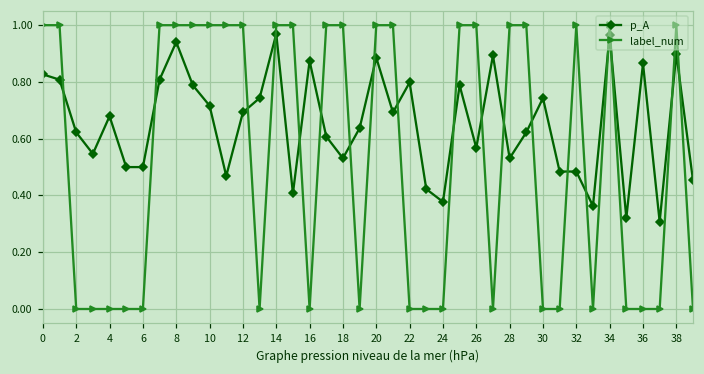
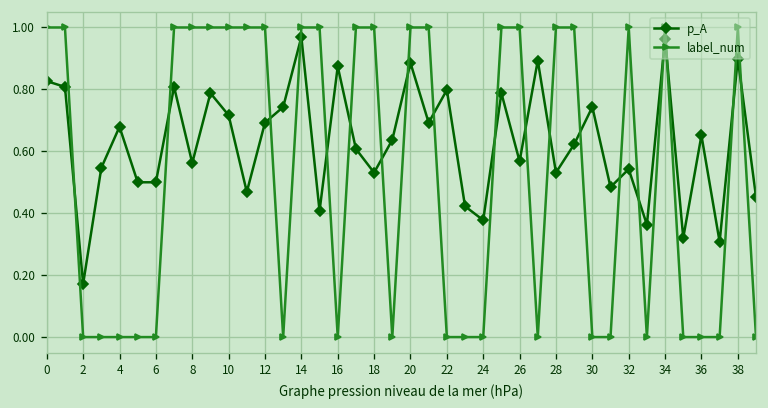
p_A, 2: 0.62 -> 0.17
p_A, 8: 0.94 -> 0.56
p_A, 32: 0.48 -> 0.54
p_A, 36: 0.87 -> 0.65
